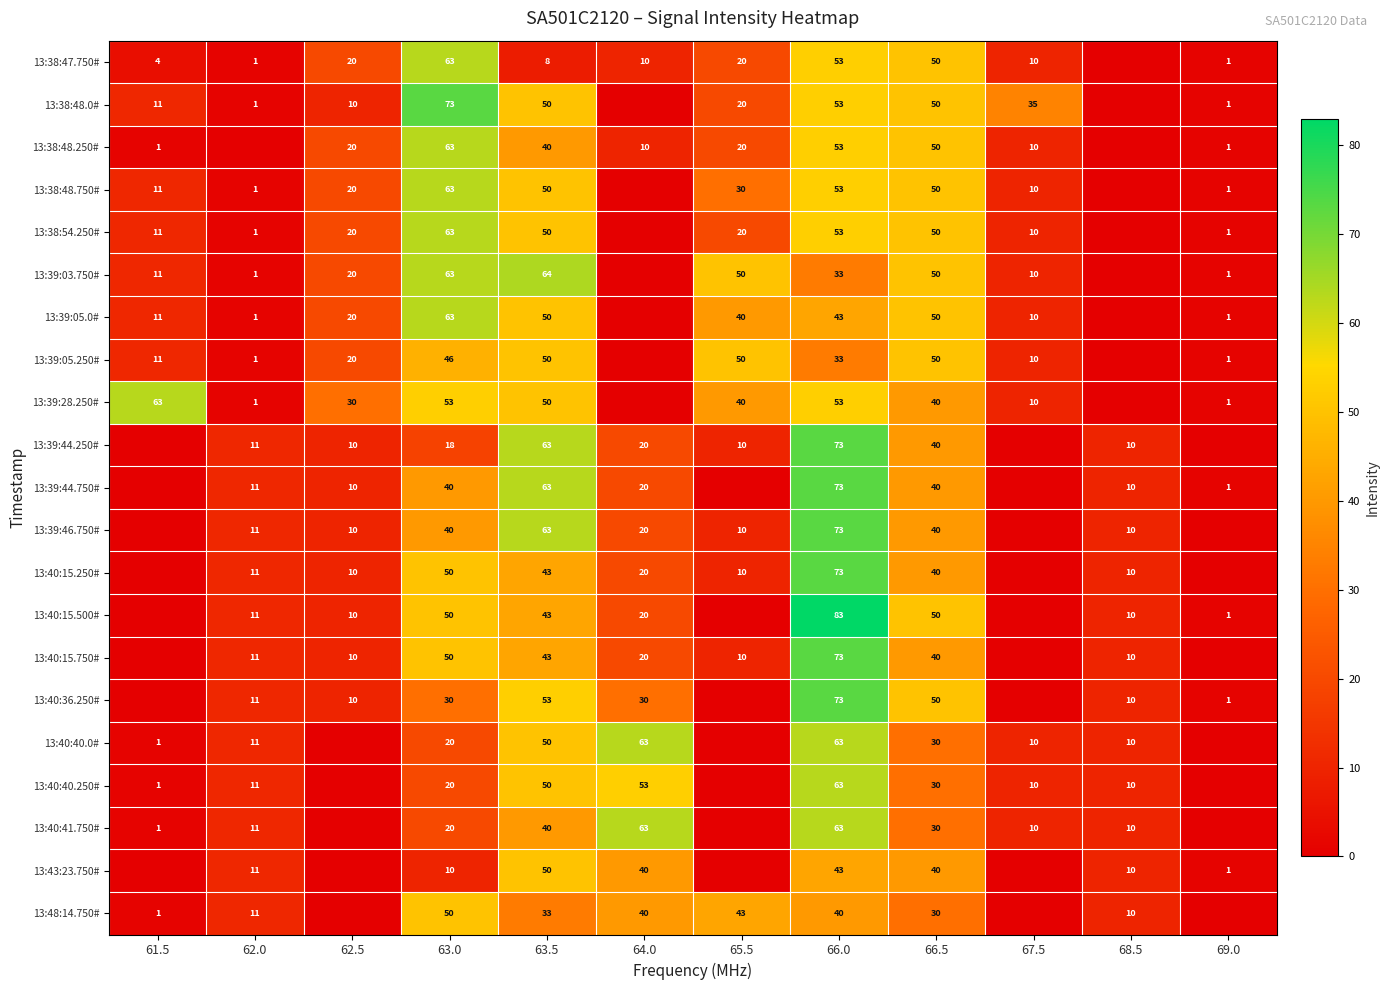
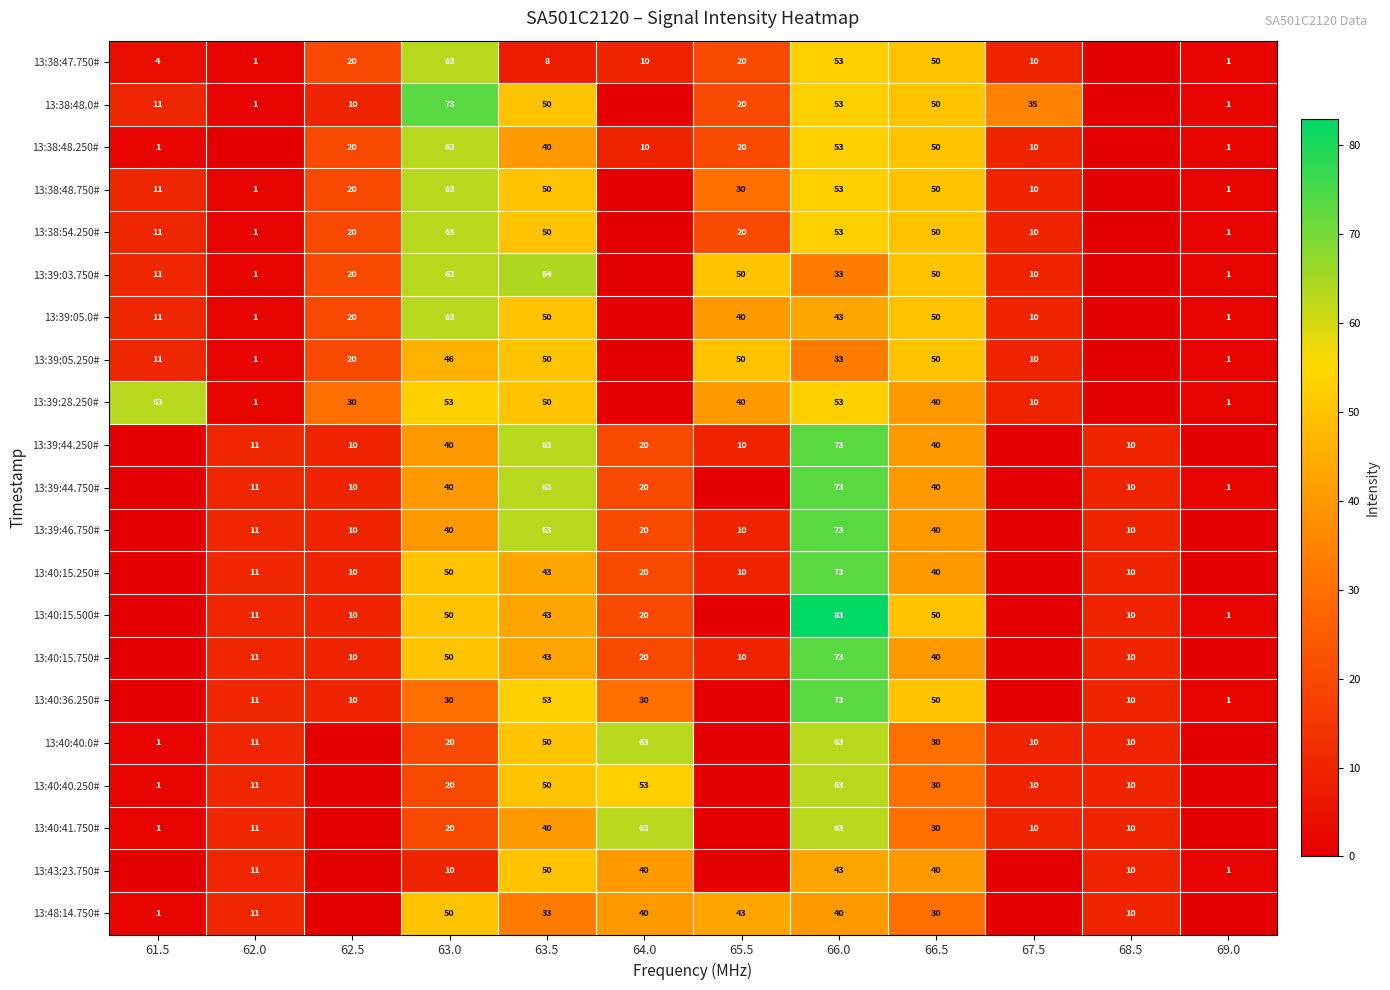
13:39:44.250#, 63.0: 18 -> 40
